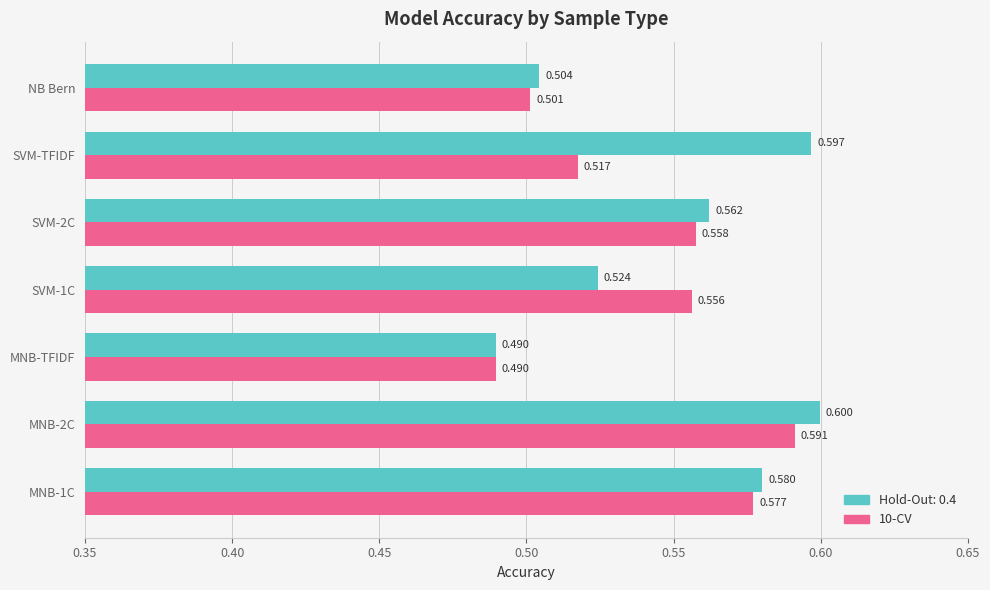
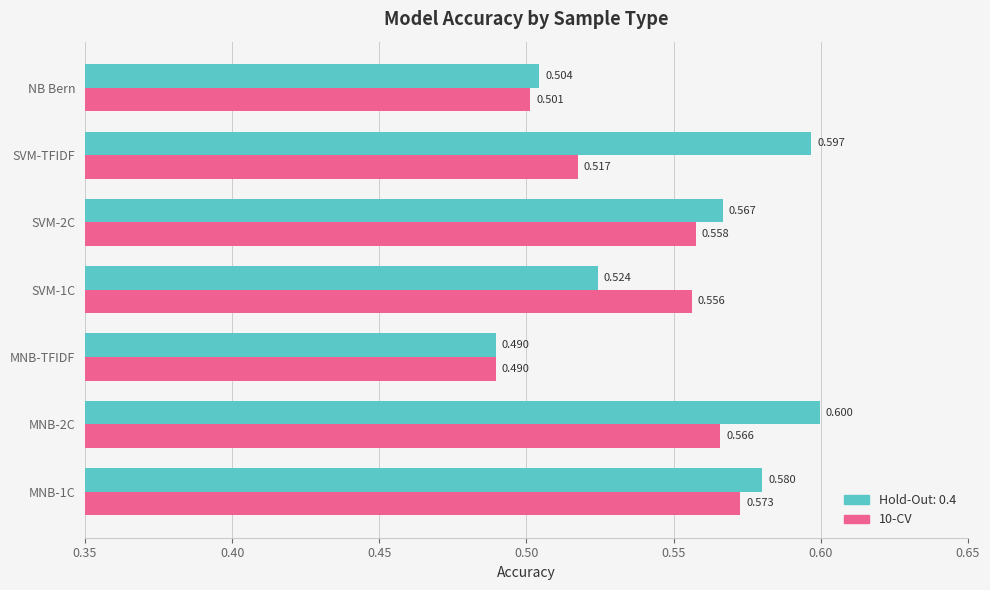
Hold-Out: 0.4, SVM-2C: 0.562 -> 0.567
10-CV, MNB-2C: 0.591 -> 0.566
10-CV, MNB-1C: 0.577 -> 0.573
